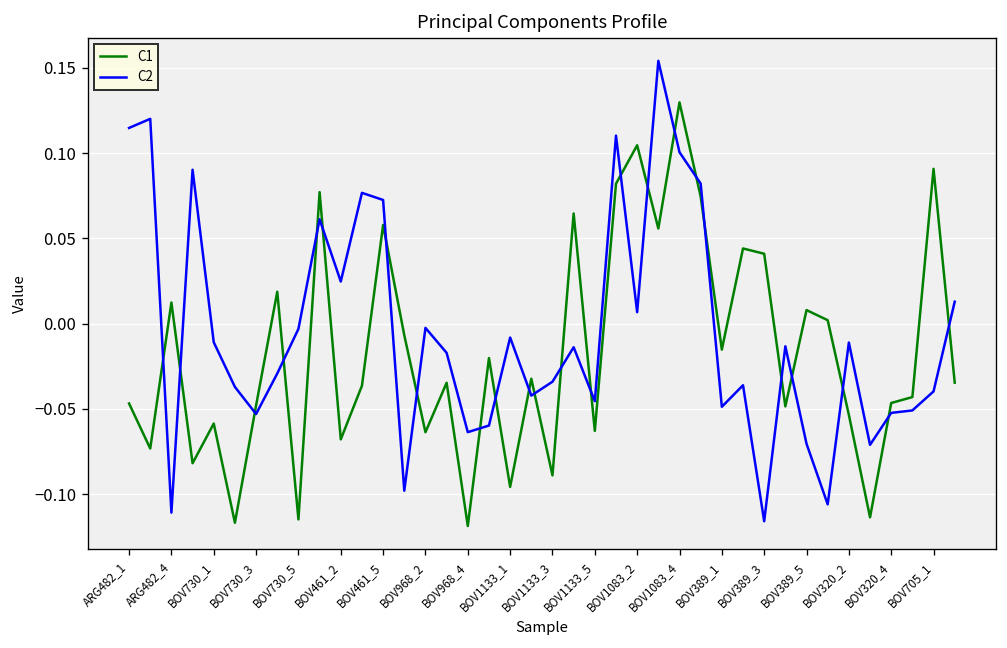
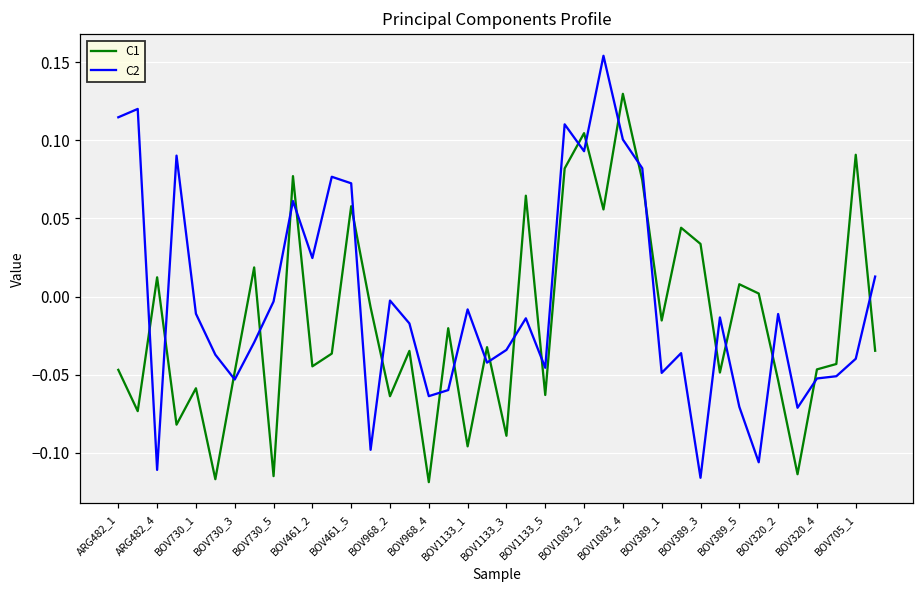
C1, BOV461_2: -0.068 -> -0.045
C2, BOV1083_2: 0.007 -> 0.093
C1, BOV389_3: 0.041 -> 0.034
